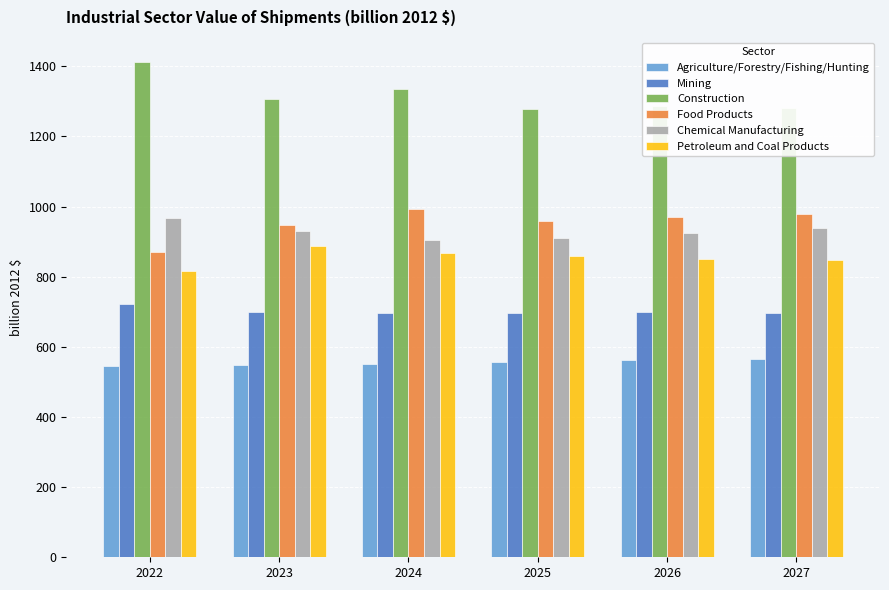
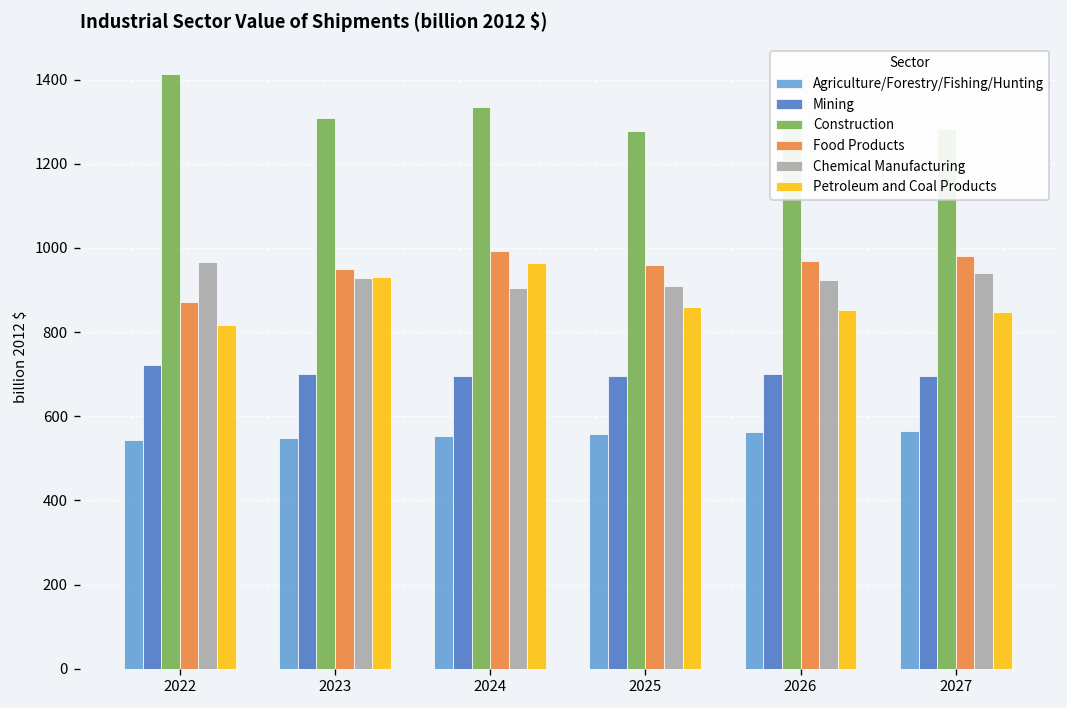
Petroleum and Coal Products, 2023: 890 -> 930
Petroleum and Coal Products, 2024: 870 -> 960
